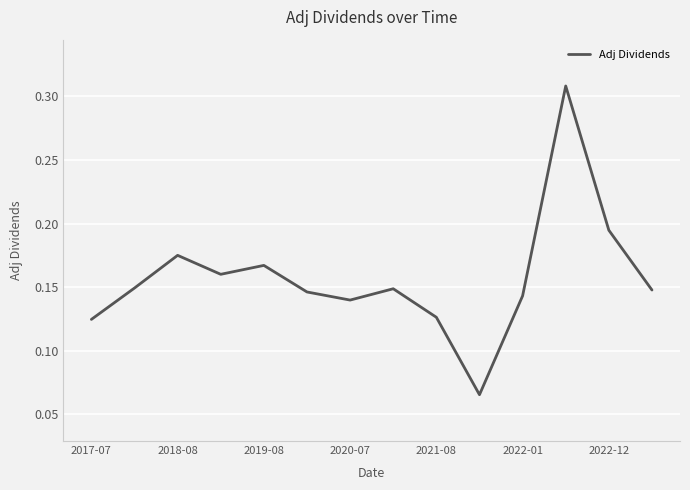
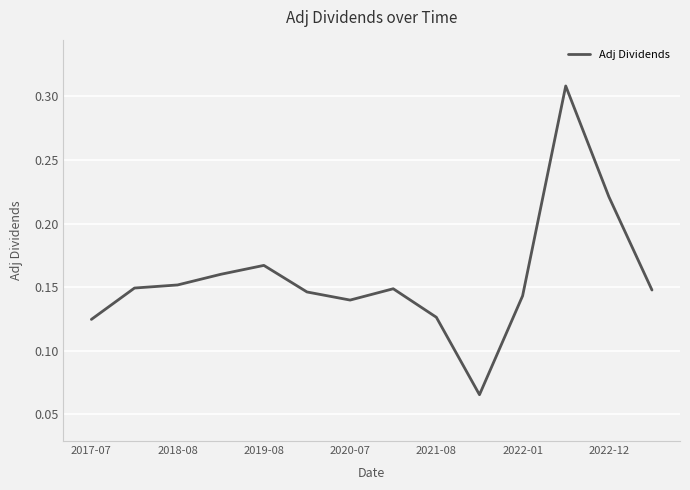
2018-08: 0.175 -> 0.152
2022-12: 0.195 -> 0.221
